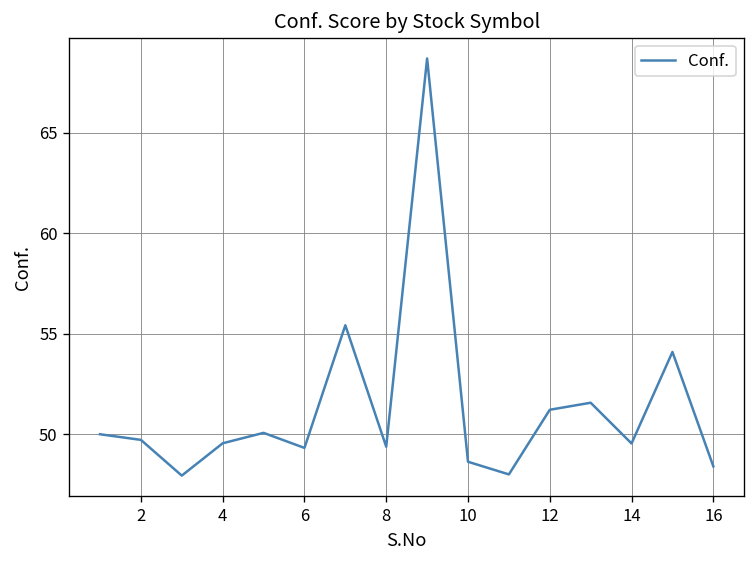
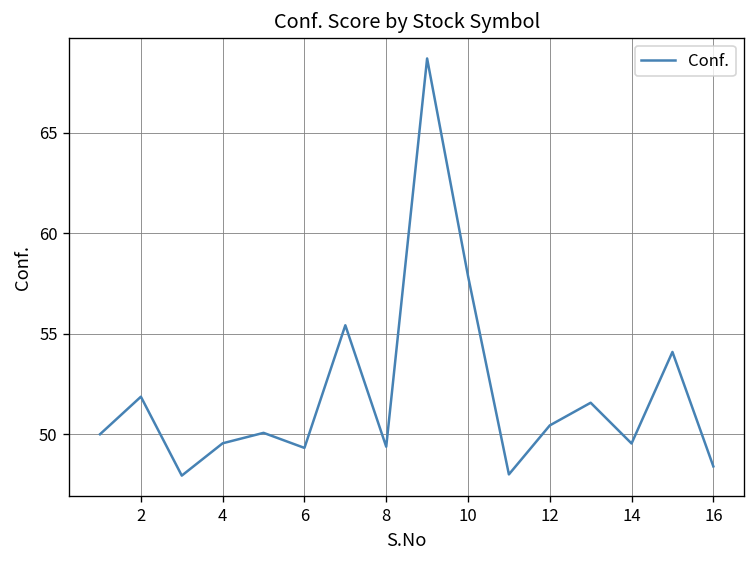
2: 49.7 -> 51.9
10: 48.6 -> 57.9
12: 51.2 -> 50.4
